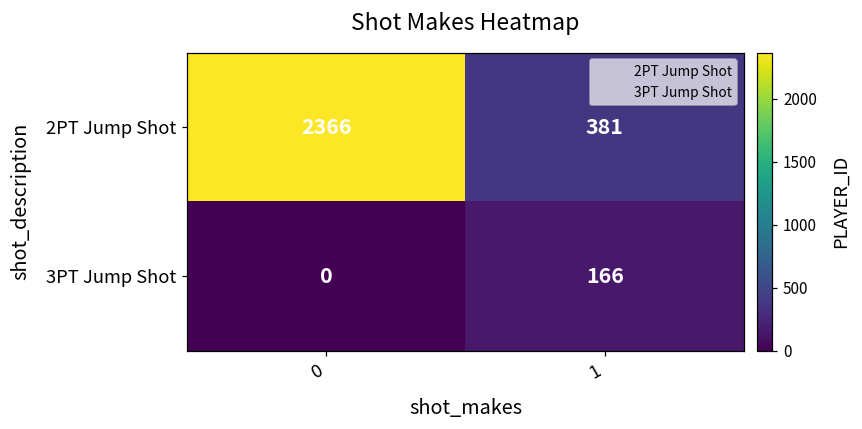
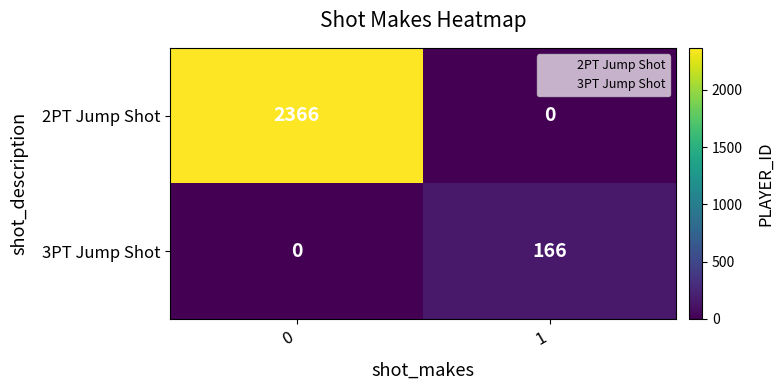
2PT Jump Shot, 1: 381 -> 0
